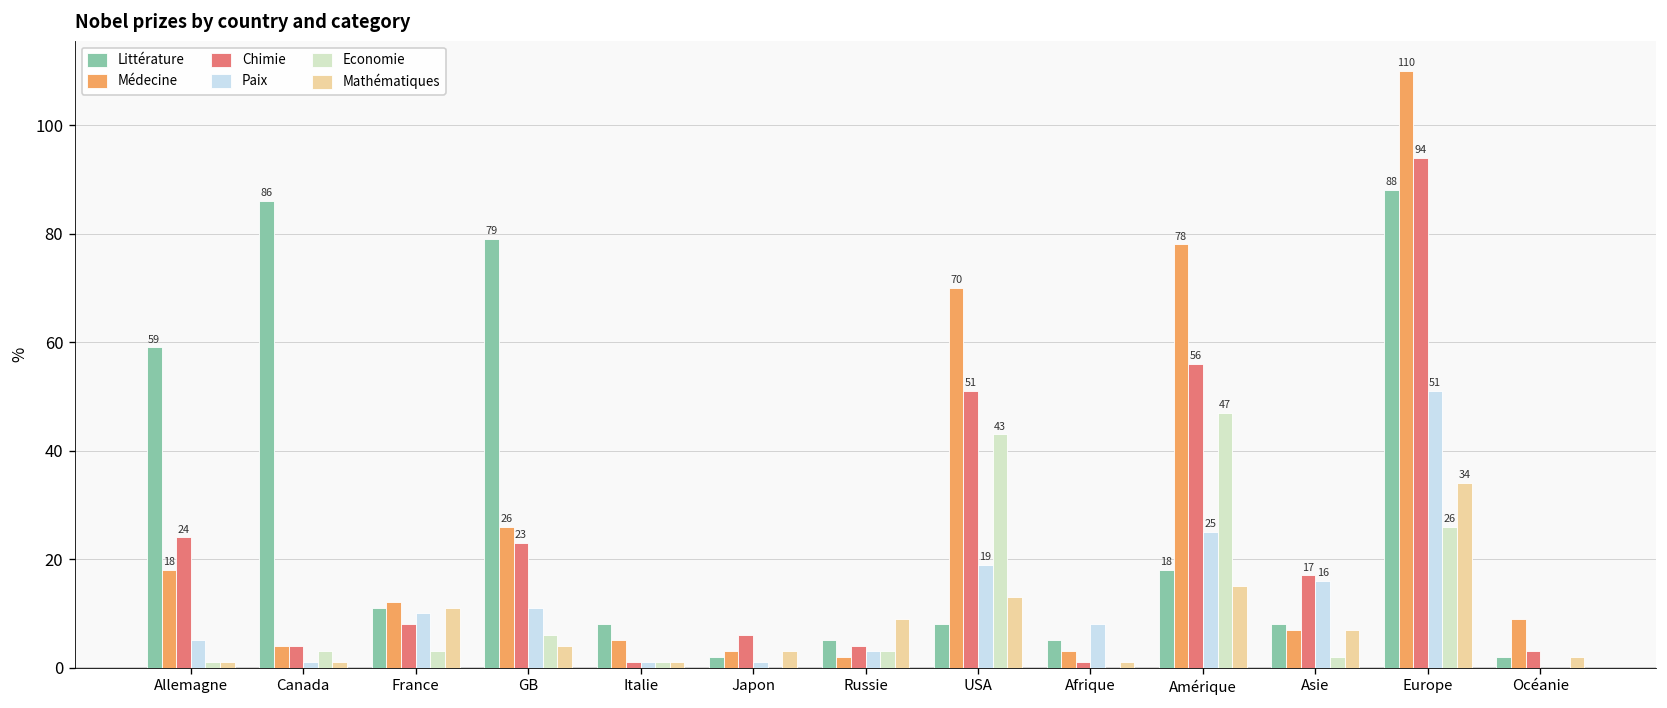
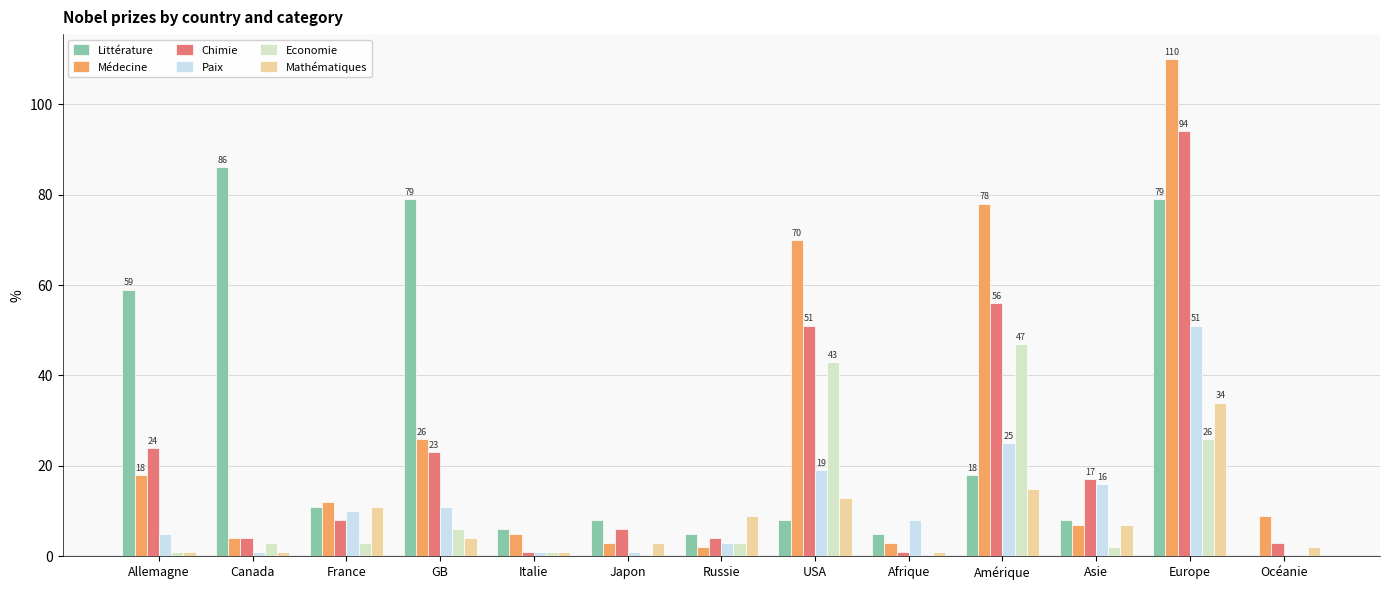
Littérature, Italie: 8 -> 6
Littérature, Japon: 2 -> 8
Littérature, Europe: 88 -> 79
Littérature, Océanie: 2 -> 0
